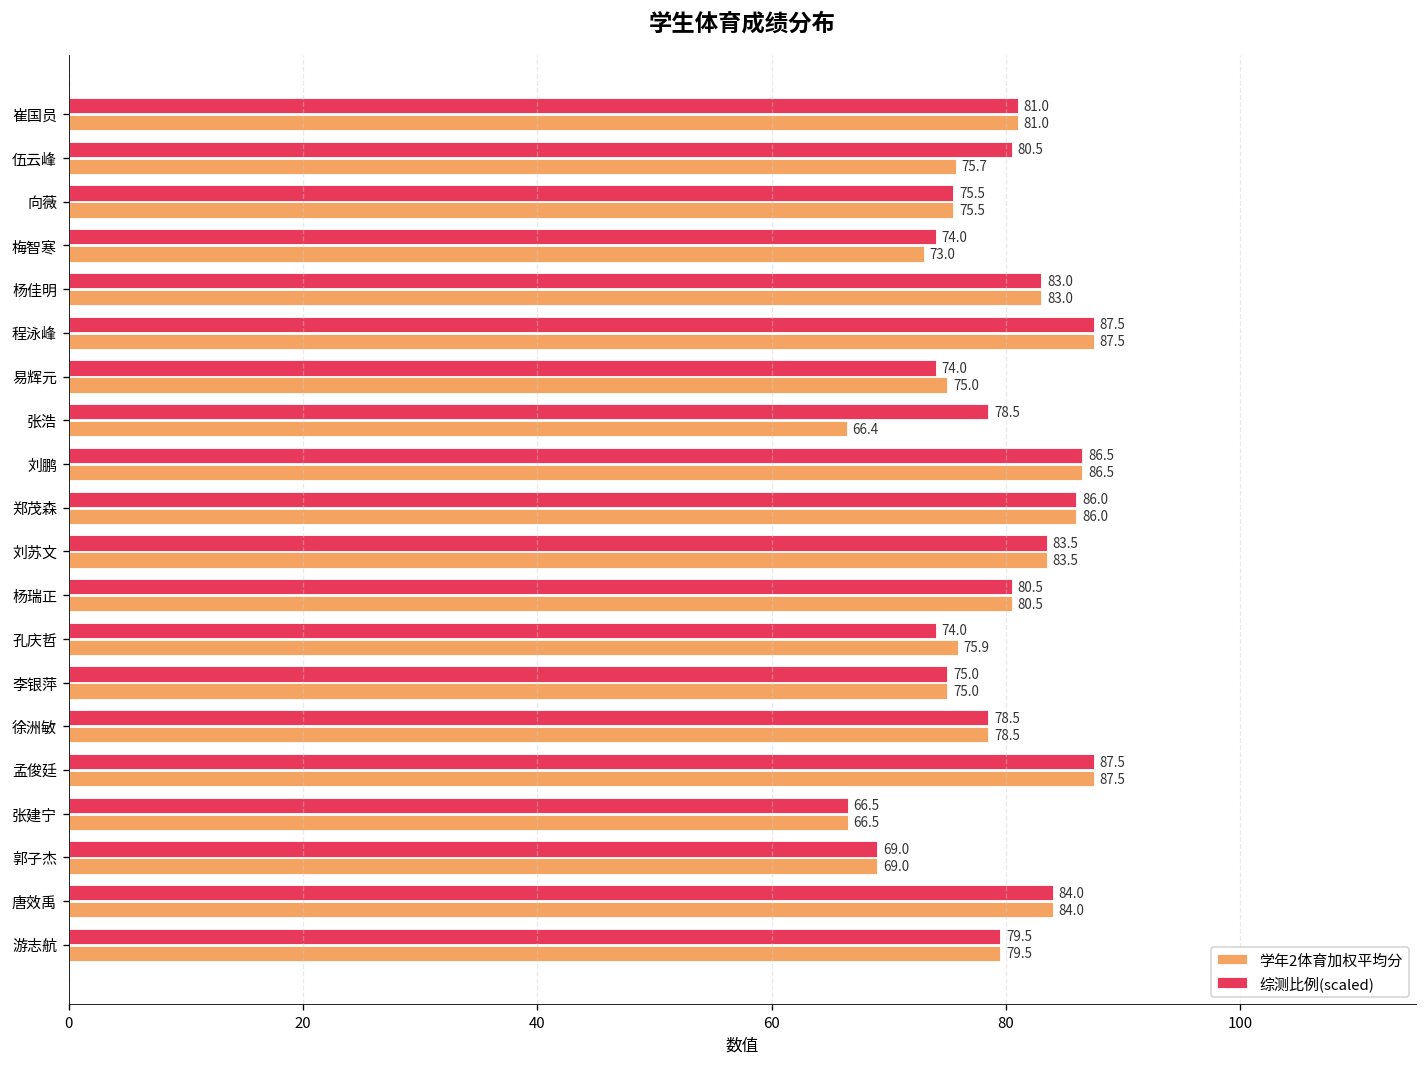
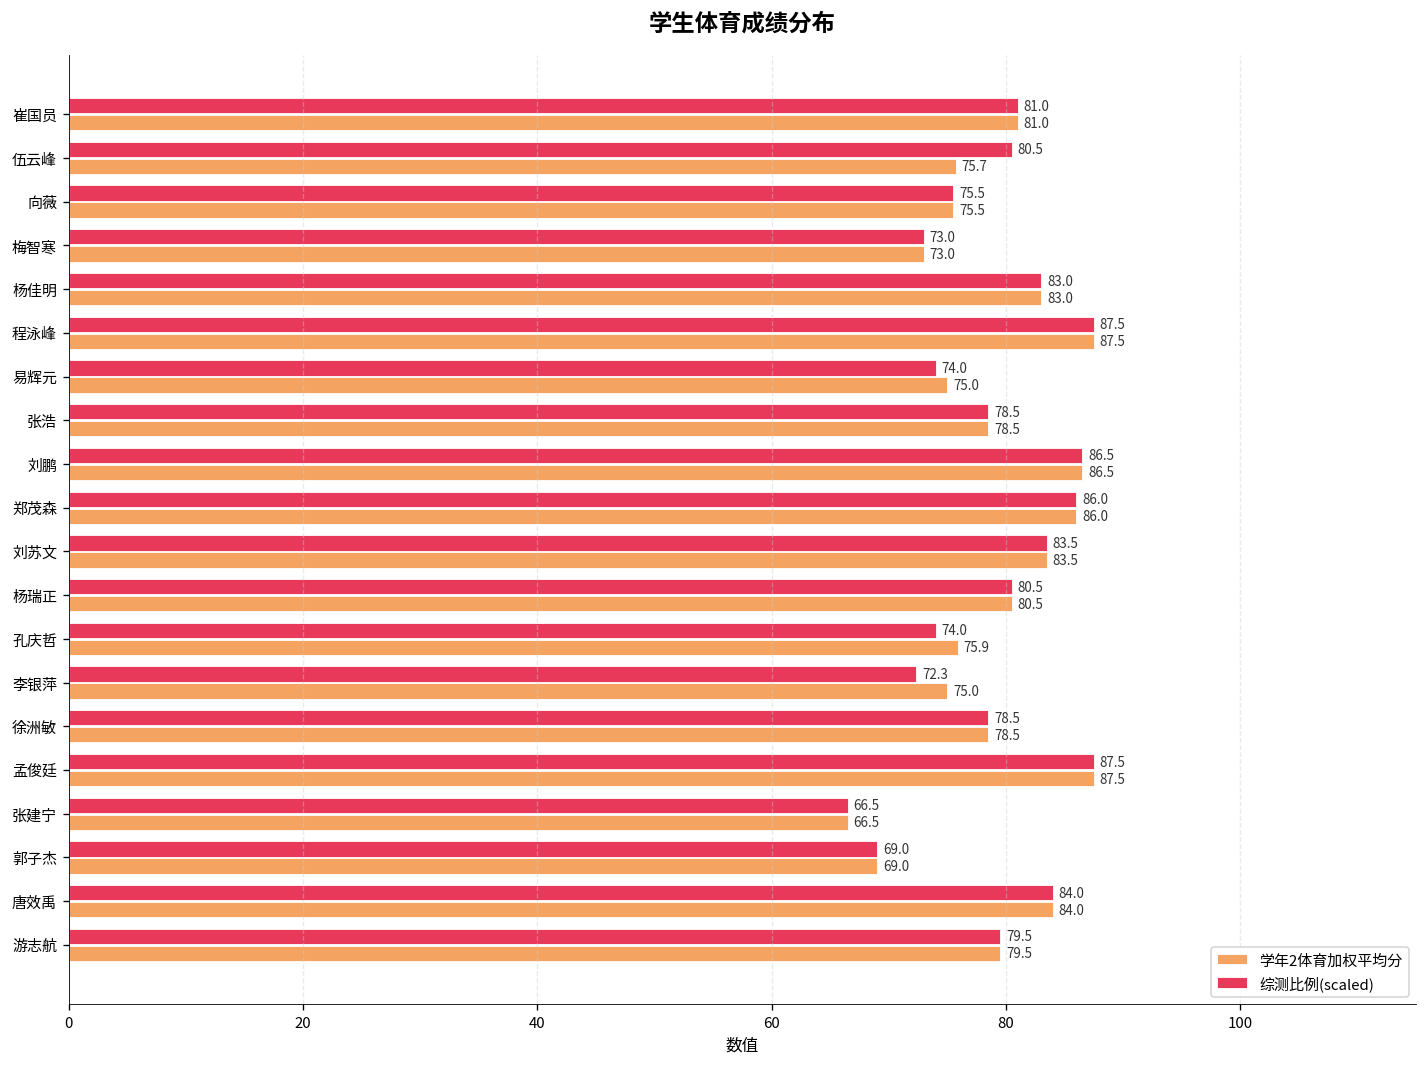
综测比例(scaled), 梅智寒: 74.0 -> 73.0
学年2体育加权平均分, 张浩: 66.4 -> 78.5
综测比例(scaled), 李银萍: 75.0 -> 72.3
